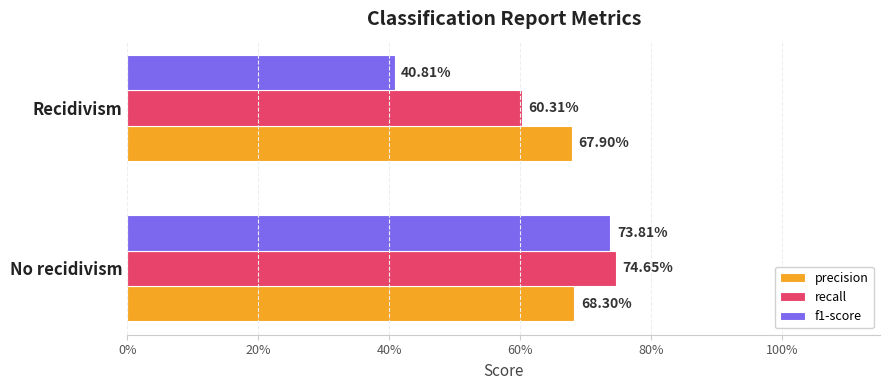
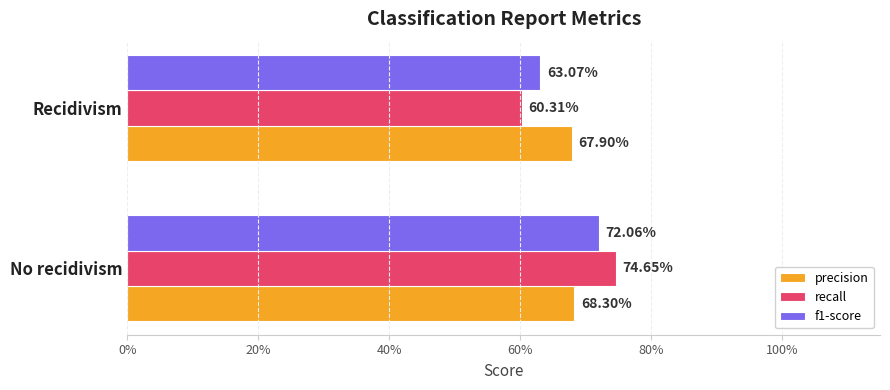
f1-score, Recidivism: 40.81% -> 63.07%
f1-score, No recidivism: 73.81% -> 72.06%
